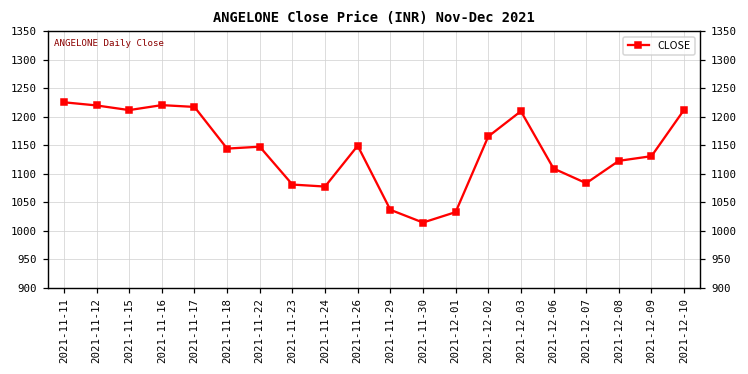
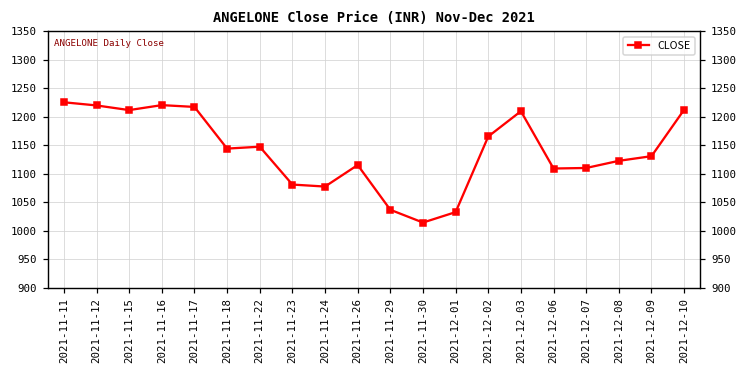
2021-11-26: 1150 -> 1120
2021-12-07: 1080 -> 1110
